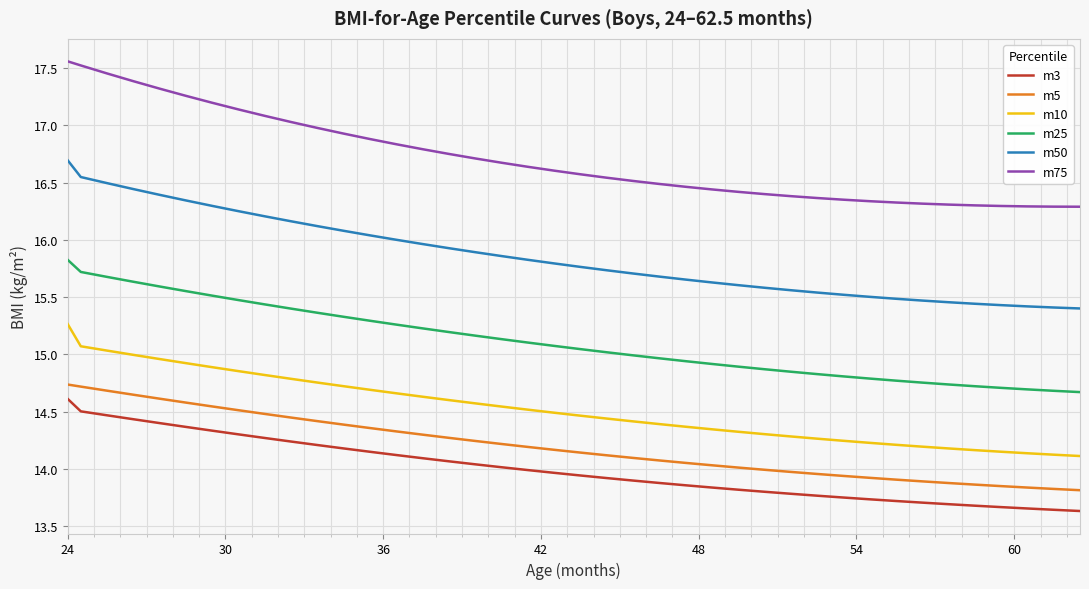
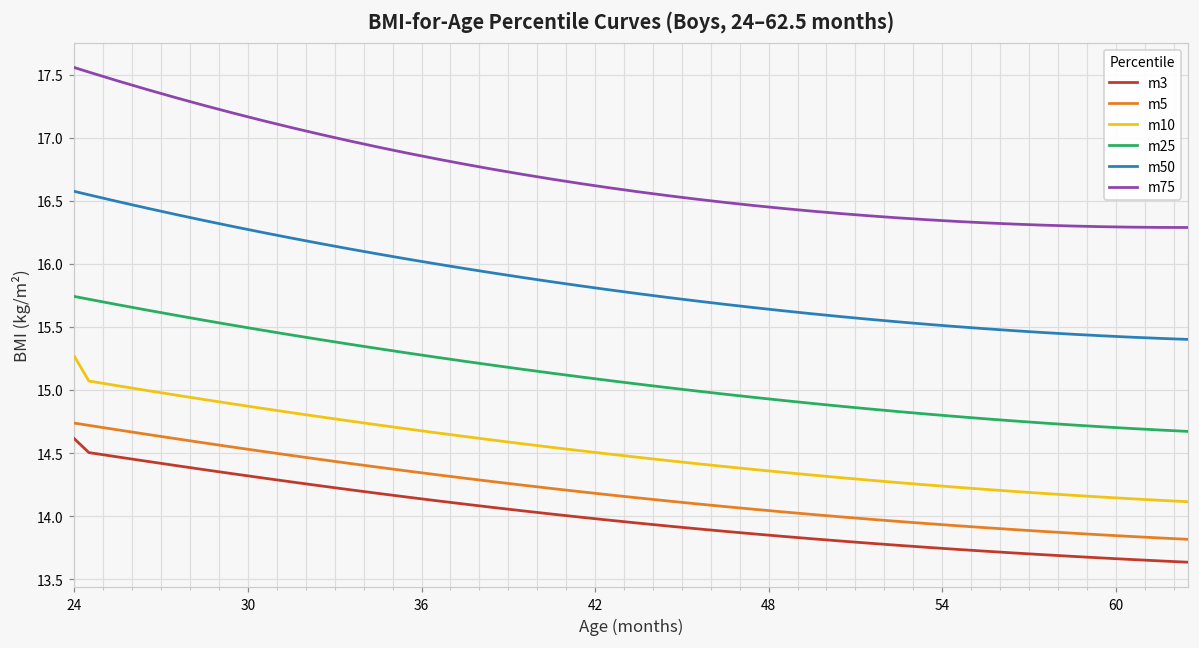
m25, 24: 15.83 -> 15.74
m50, 24: 16.69 -> 16.58
